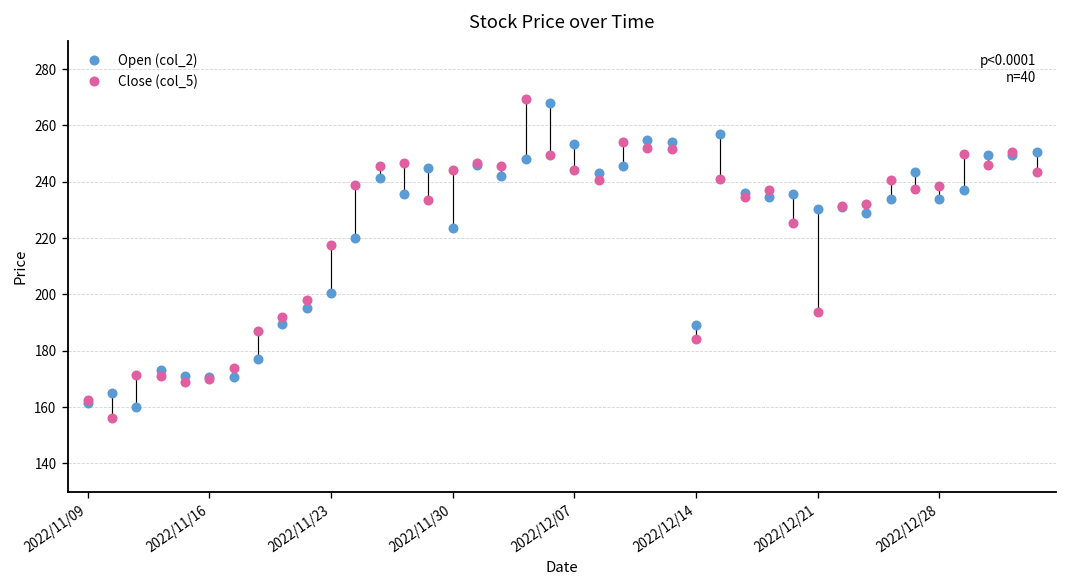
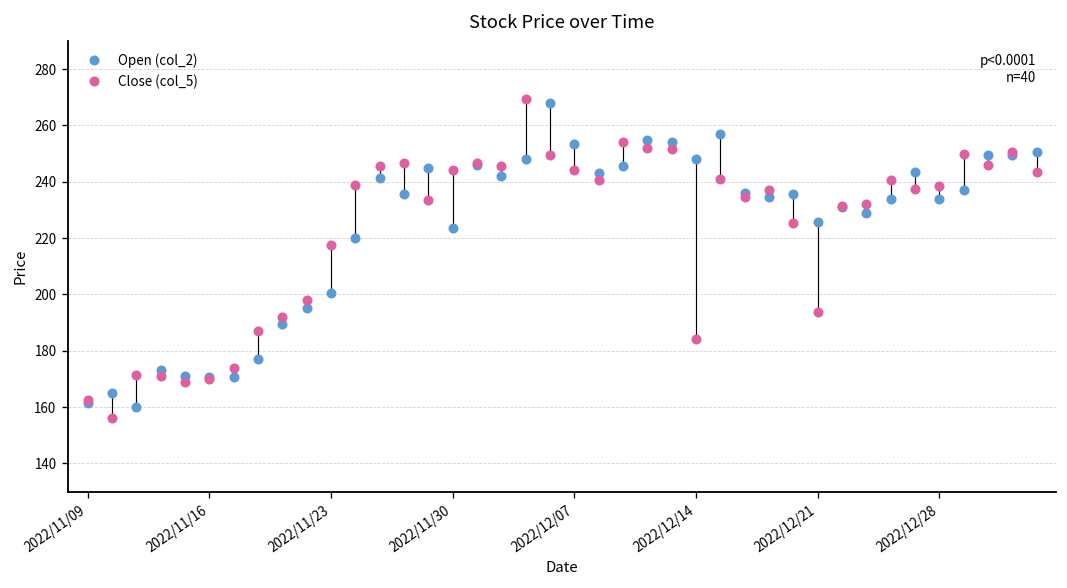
Open (col_2), 2022/12/14: 189 -> 248
Open (col_2), 2022/12/21: 231 -> 226
